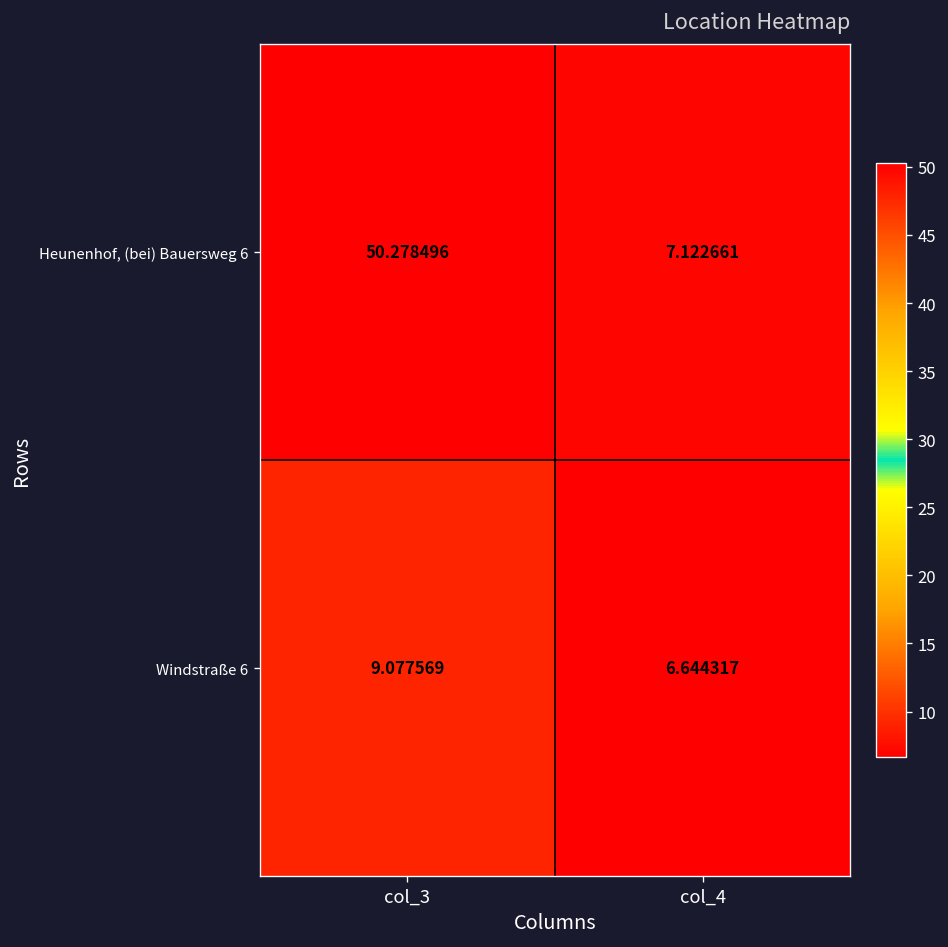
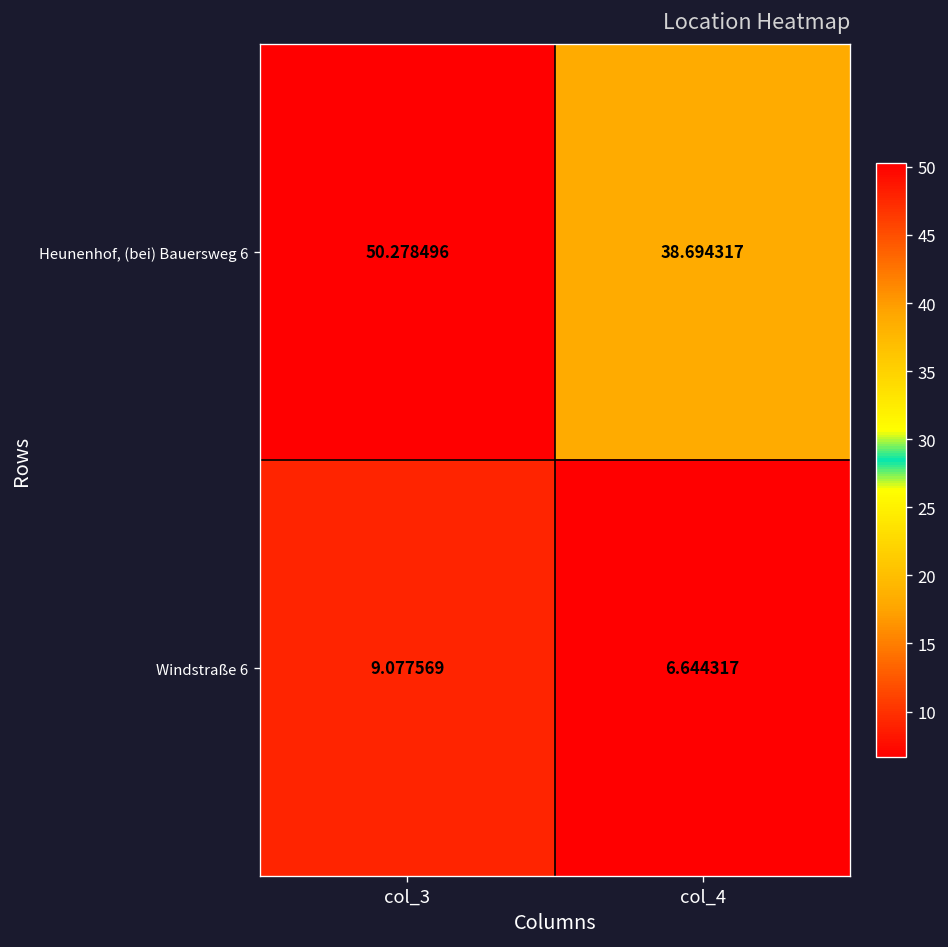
Heunenhof, (bei) Bauersweg 6, col_4: 7.122661 -> 38.694317
